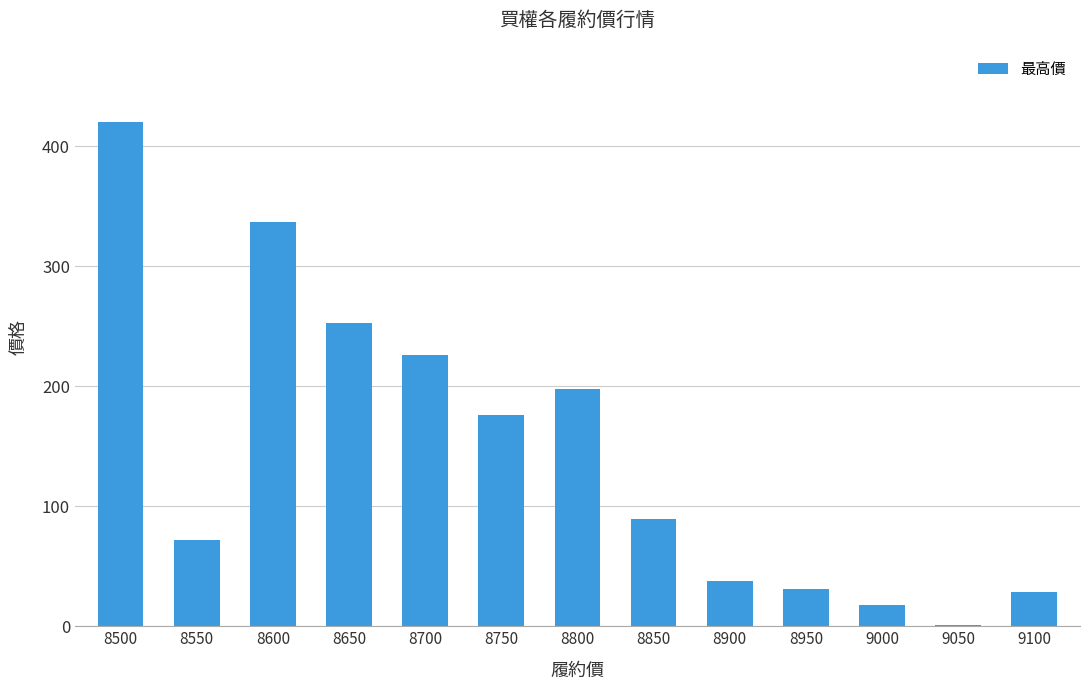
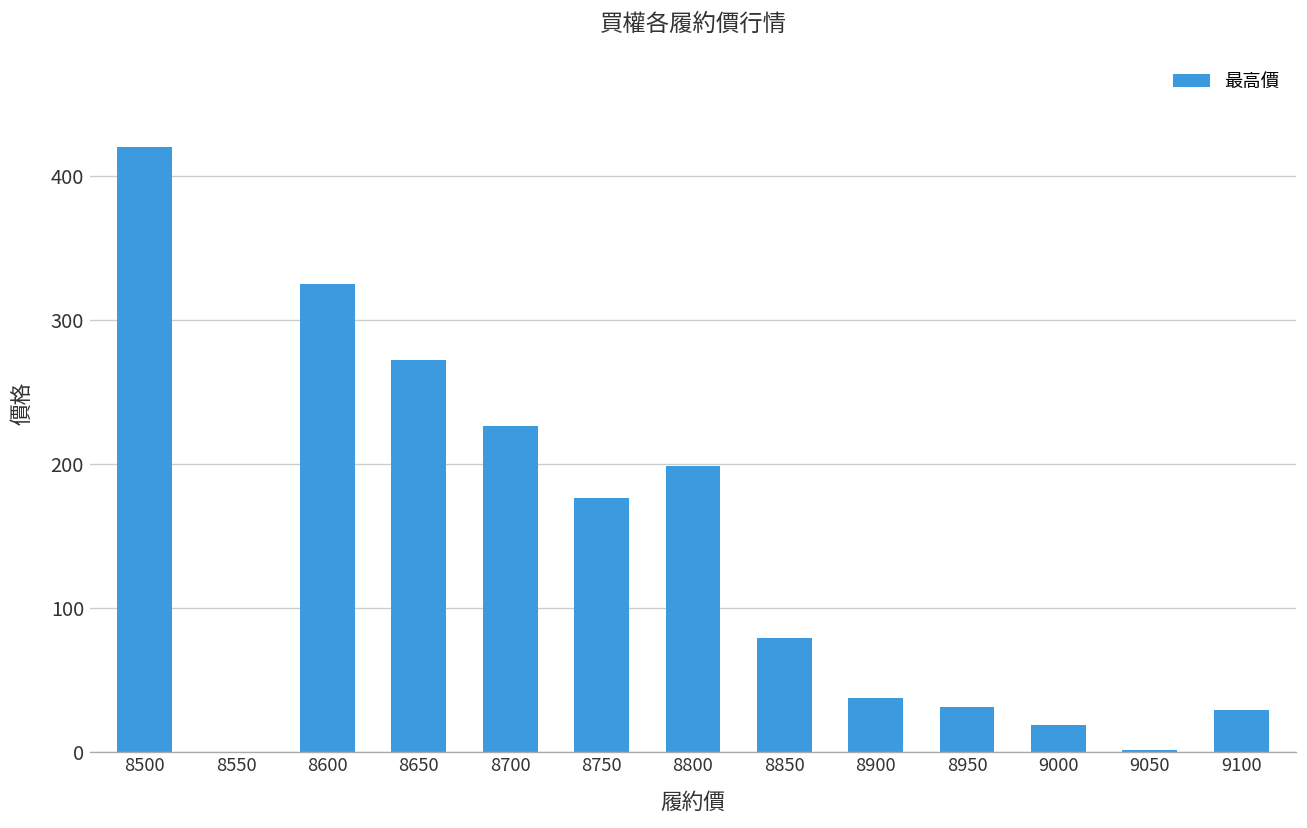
8550: 72 -> 0
8600: 337 -> 325
8650: 253 -> 272
8850: 89 -> 79
